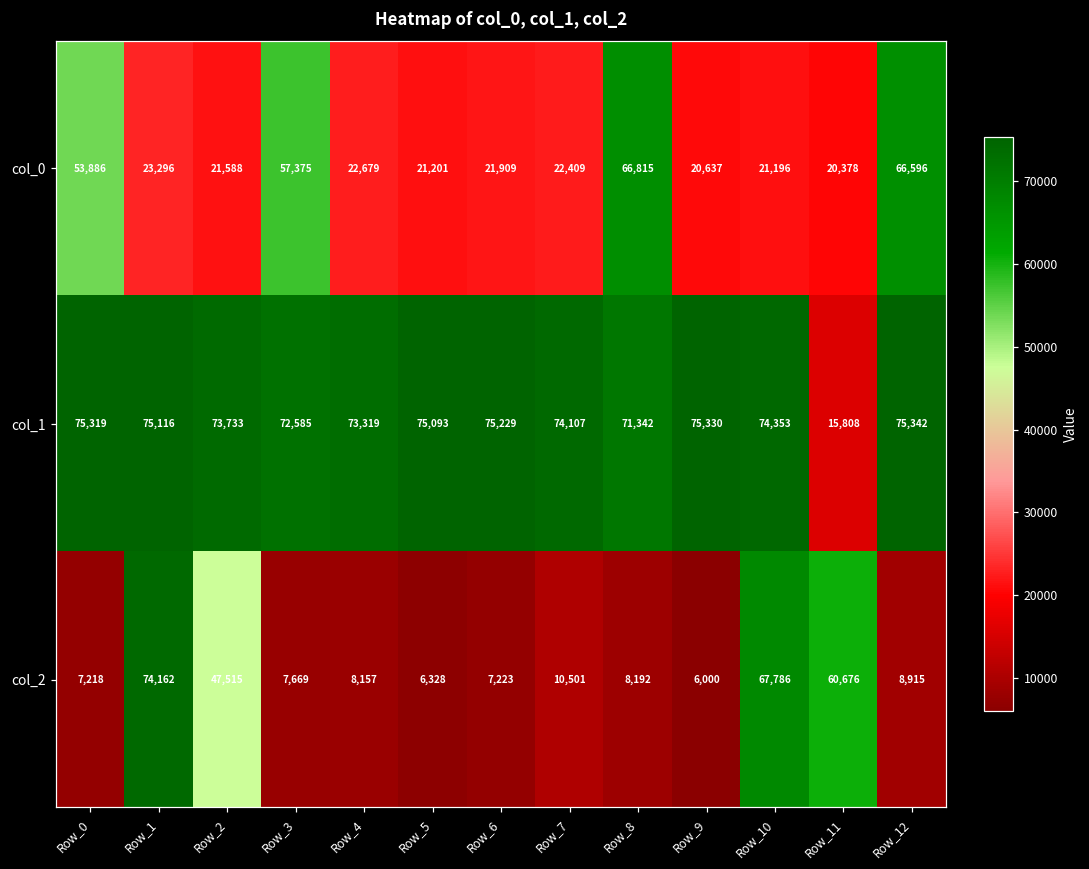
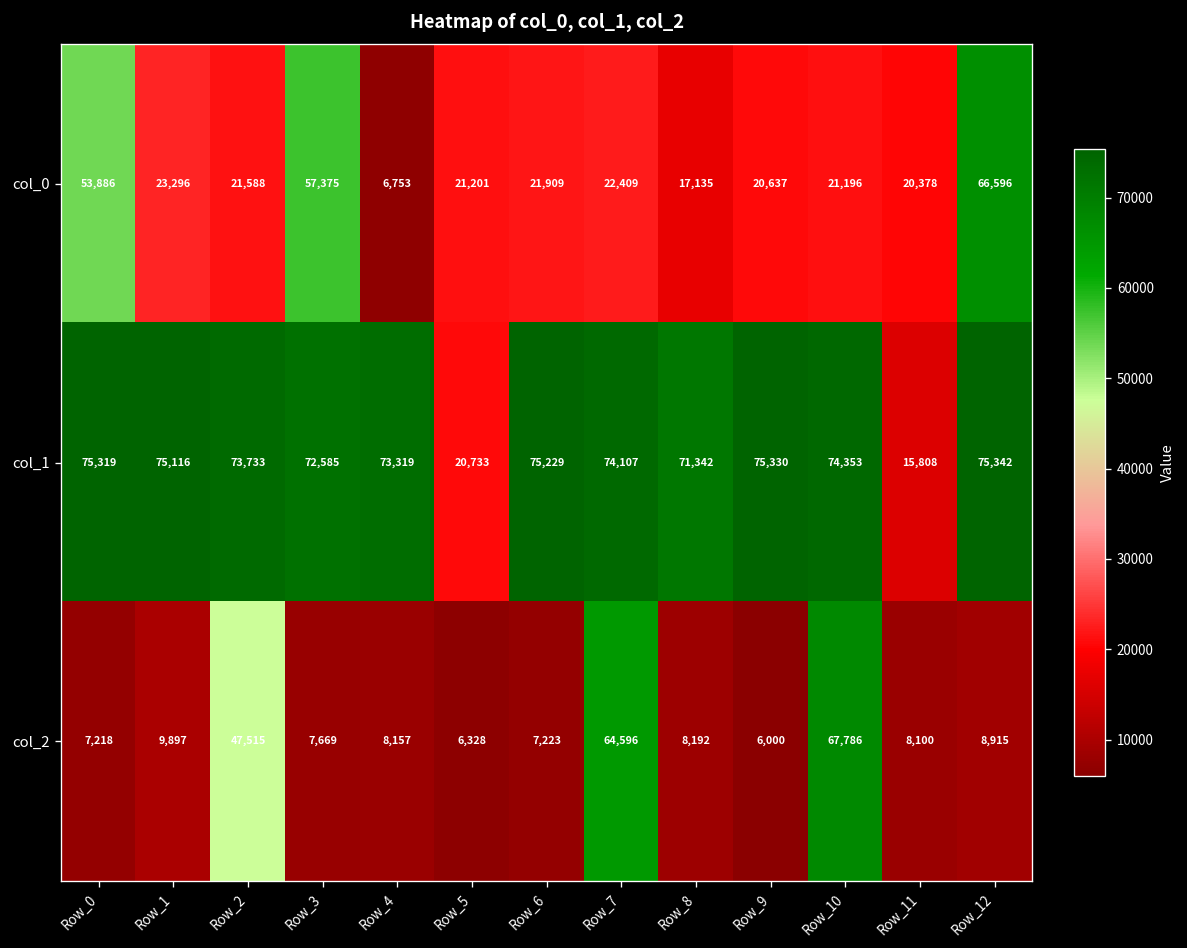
col_0, Row_4: 22,679 -> 6,753
col_0, Row_8: 66,815 -> 17,135
col_1, Row_5: 75,093 -> 20,733
col_2, Row_1: 74,162 -> 9,897
col_2, Row_7: 10,501 -> 64,596
col_2, Row_11: 60,676 -> 8,100
